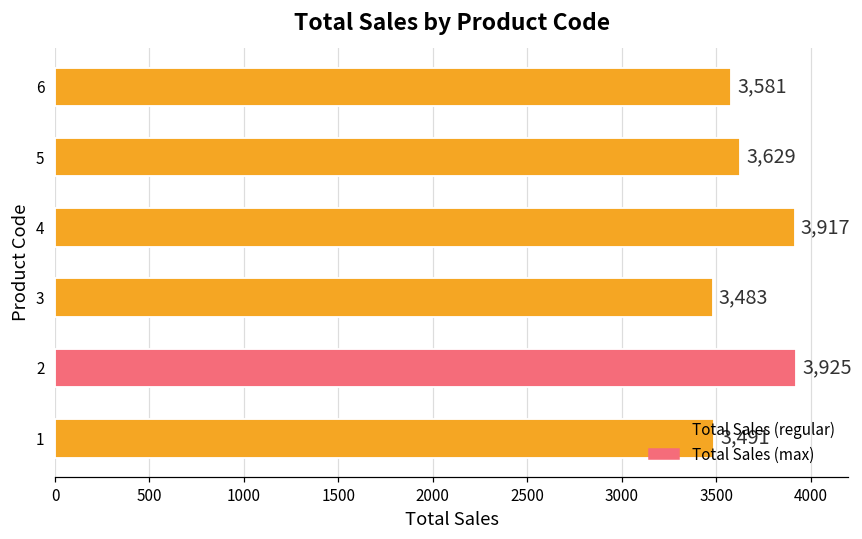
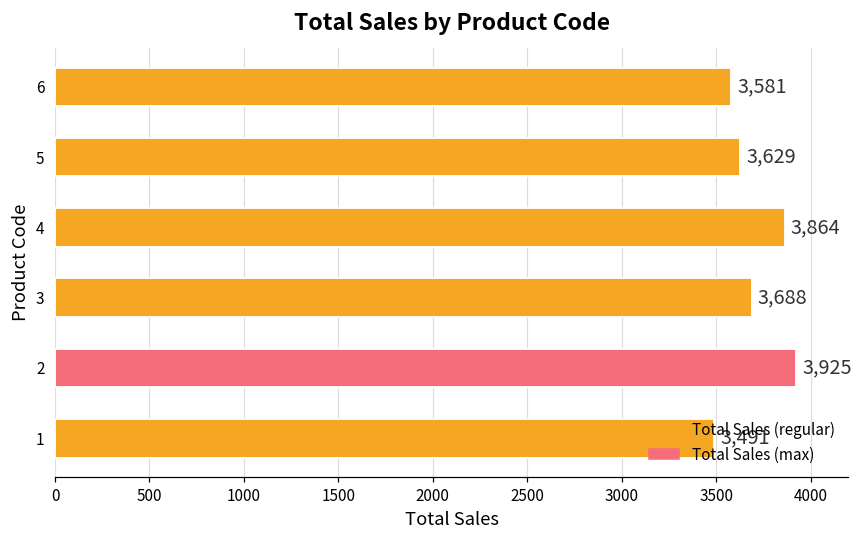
4: 3,917 -> 3,864
3: 3,483 -> 3,688
